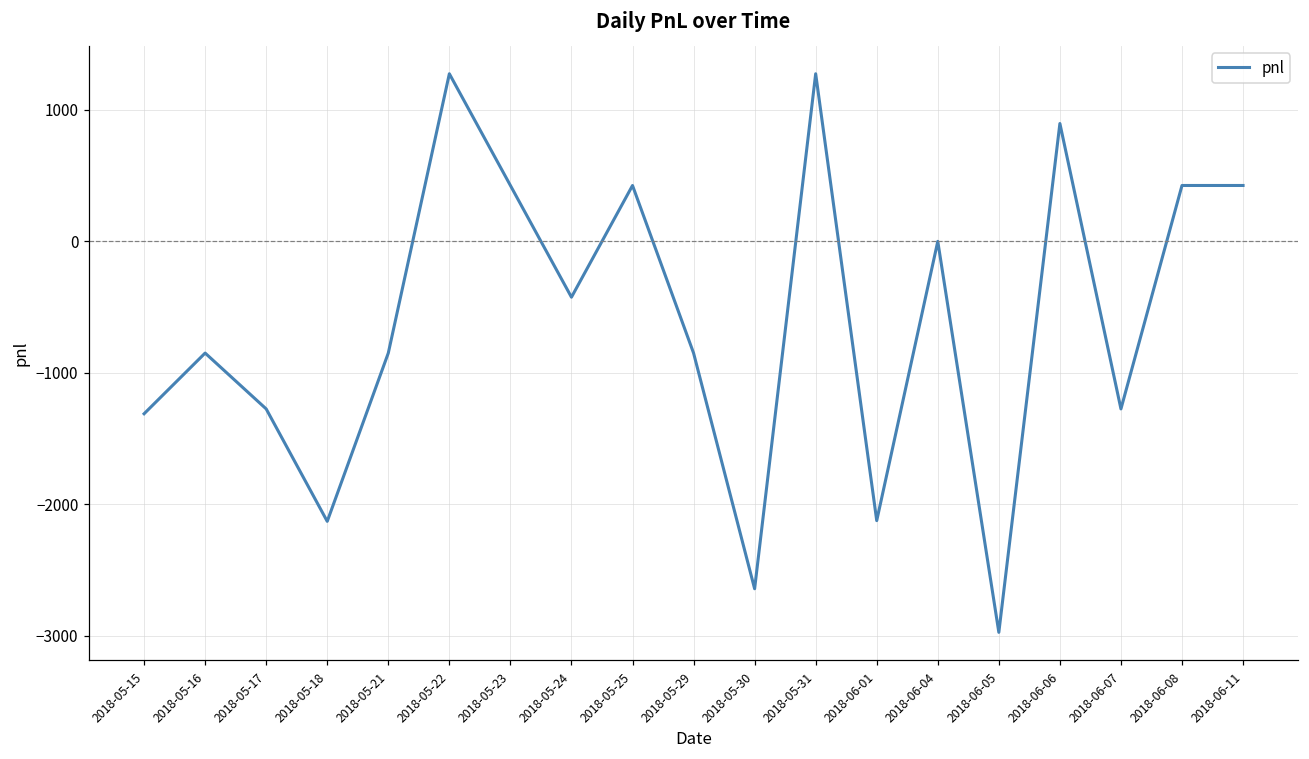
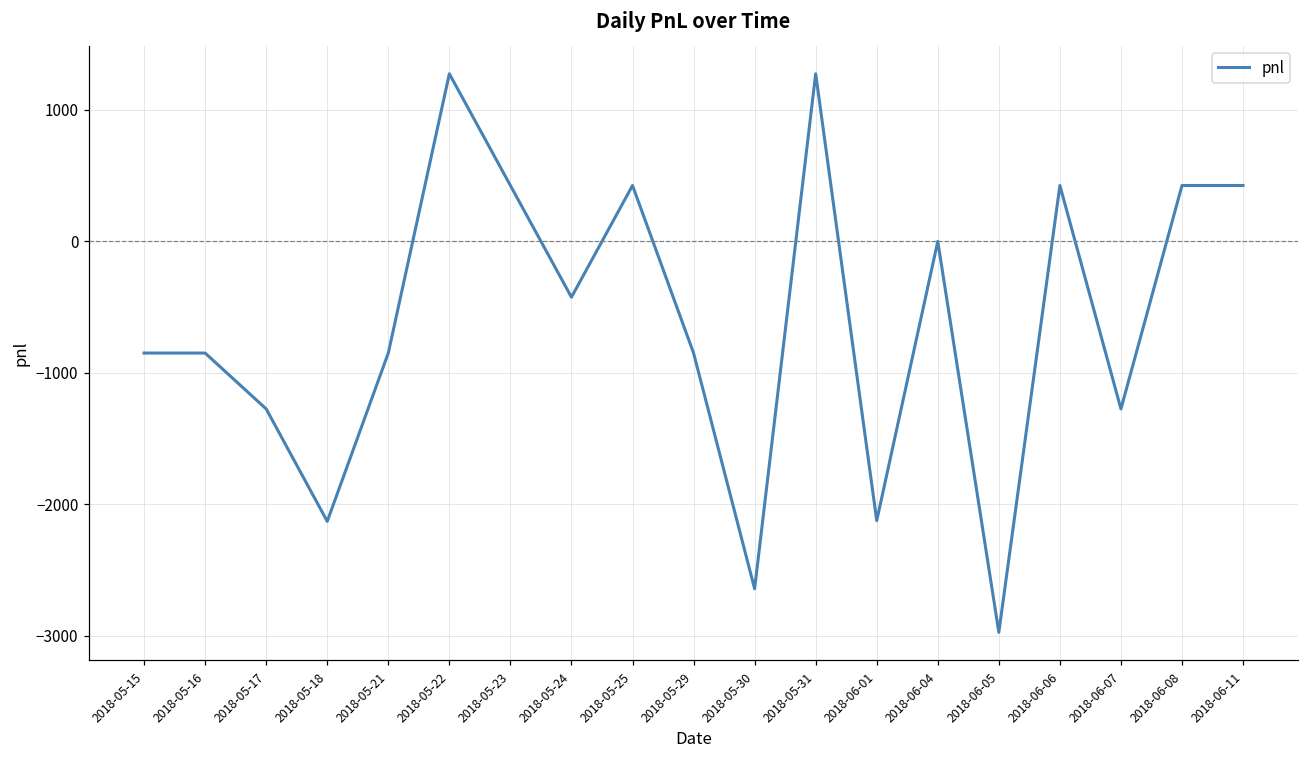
2018-05-15: -1310 -> -850
2018-06-06: 900 -> 430
